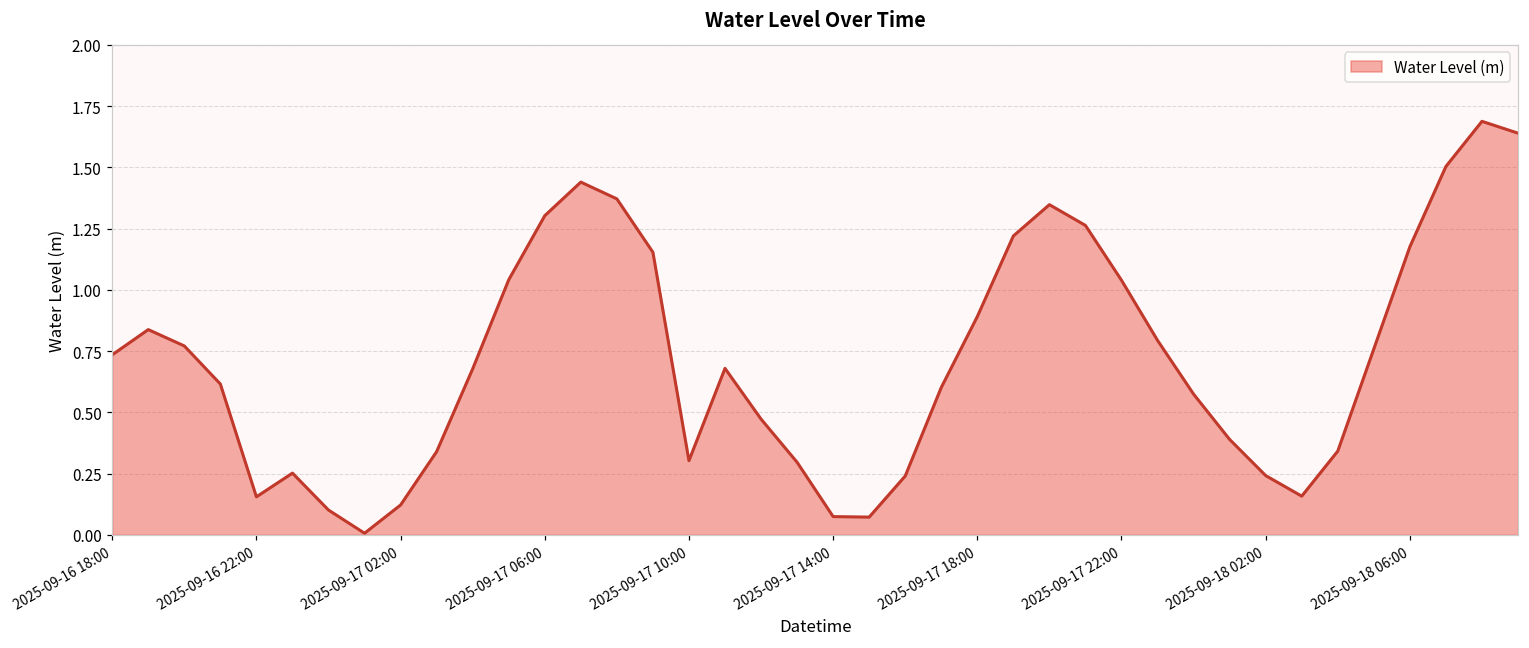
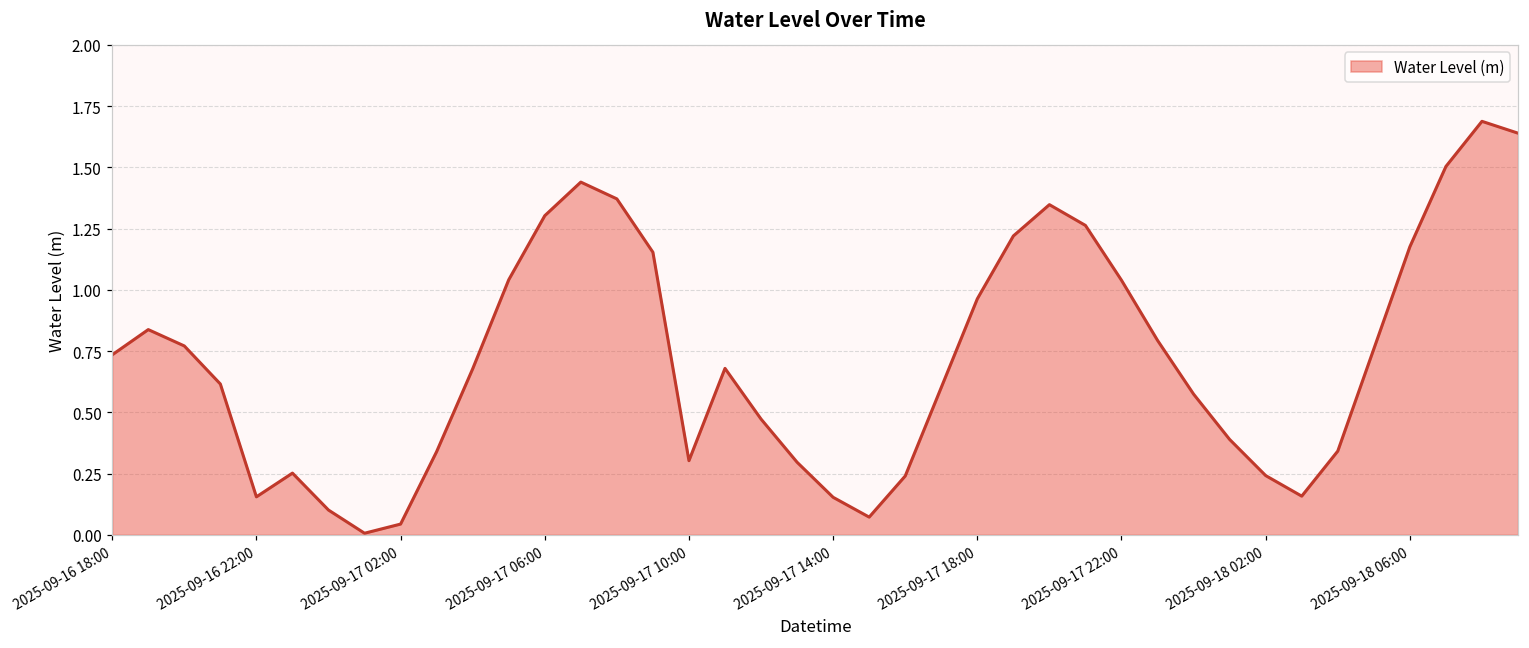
2025-09-17 02:00: 0.12 -> 0.04
2025-09-17 14:00: 0.07 -> 0.15
2025-09-17 18:00: 0.89 -> 0.96
